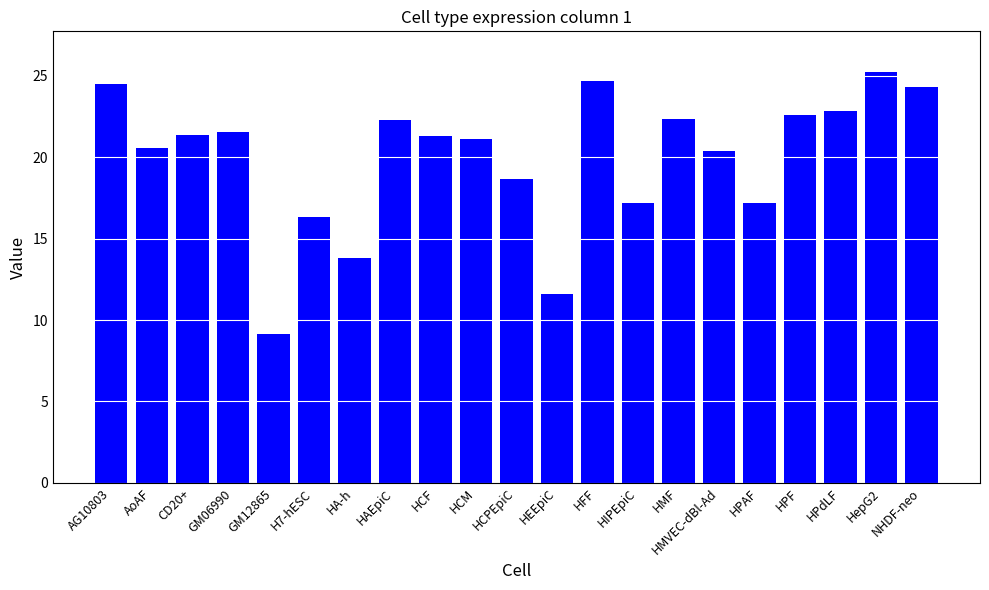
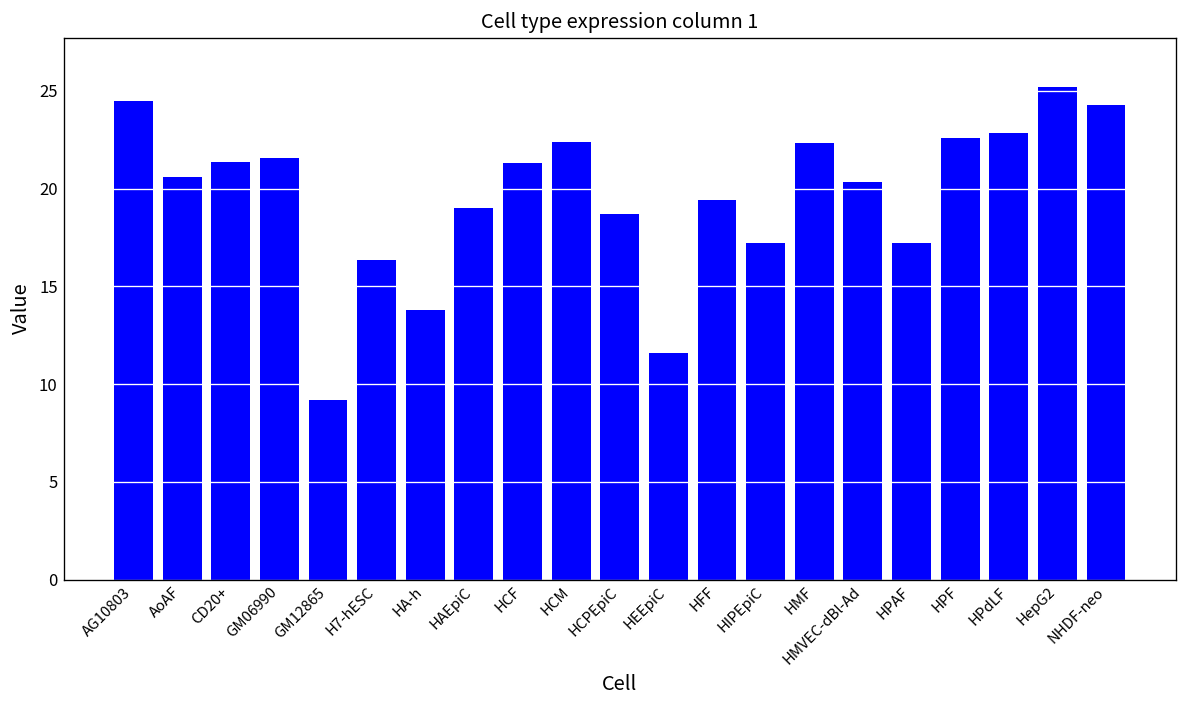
HAEpiC: 22.3 -> 19.0
HCM: 21.1 -> 22.4
HFF: 24.7 -> 19.4
